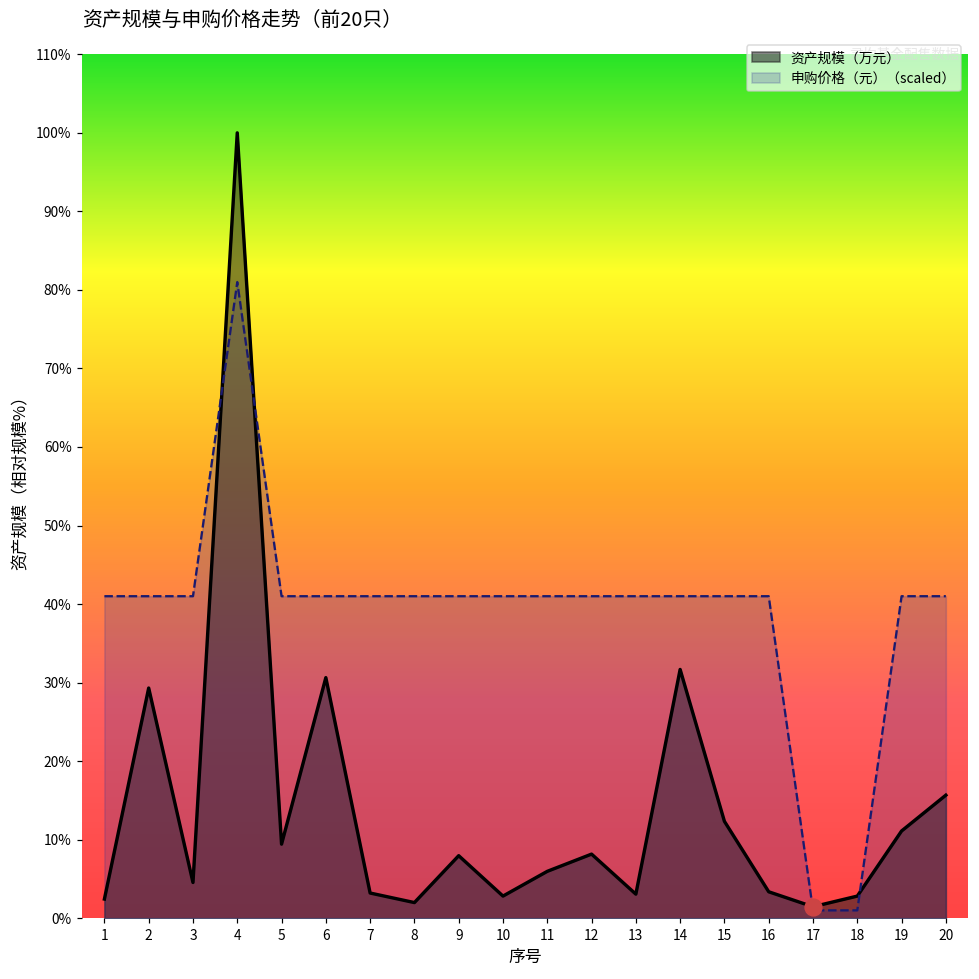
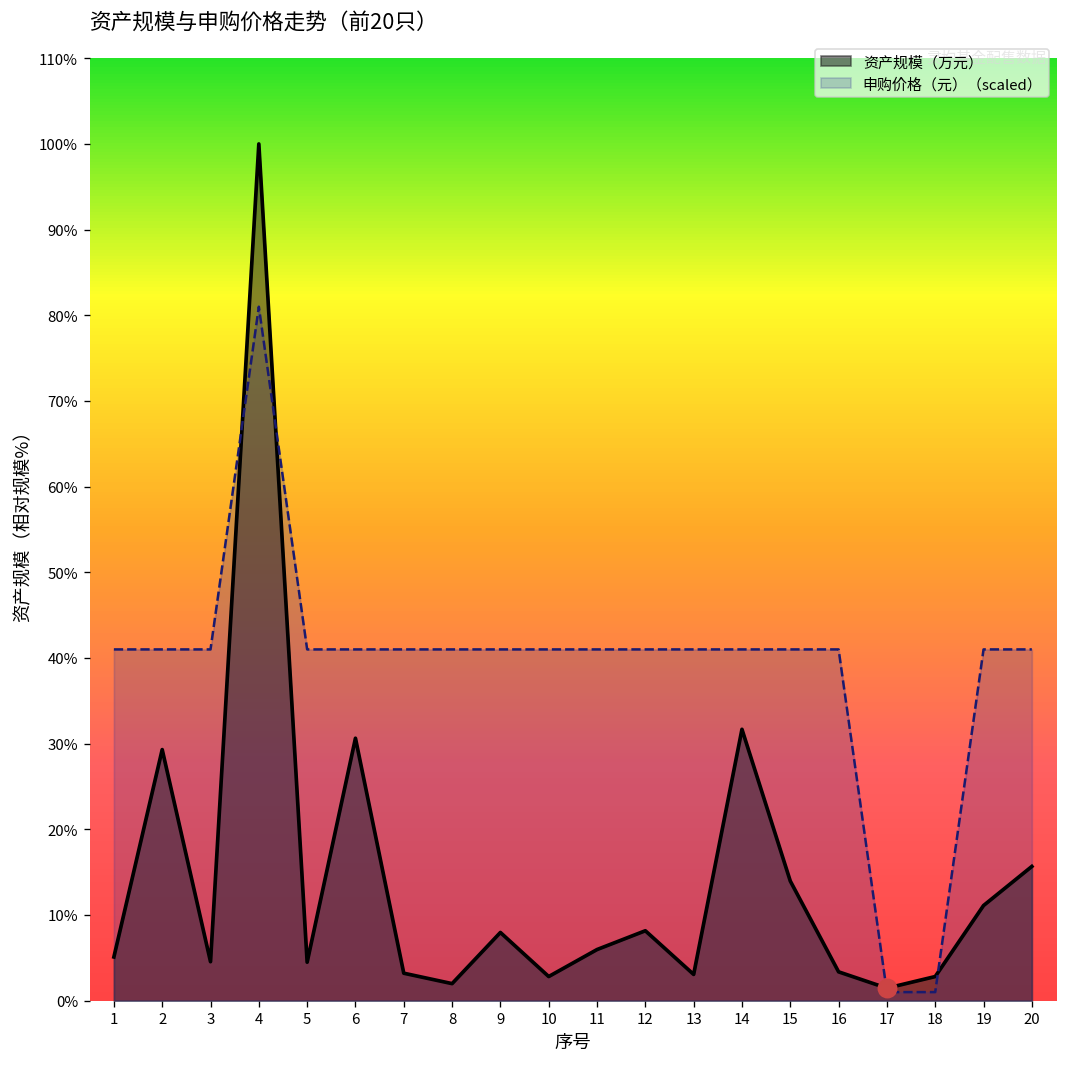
资产规模（万元）, 1: 2% -> 5%
资产规模（万元）, 5: 9% -> 4%
资产规模（万元）, 15: 12% -> 14%
